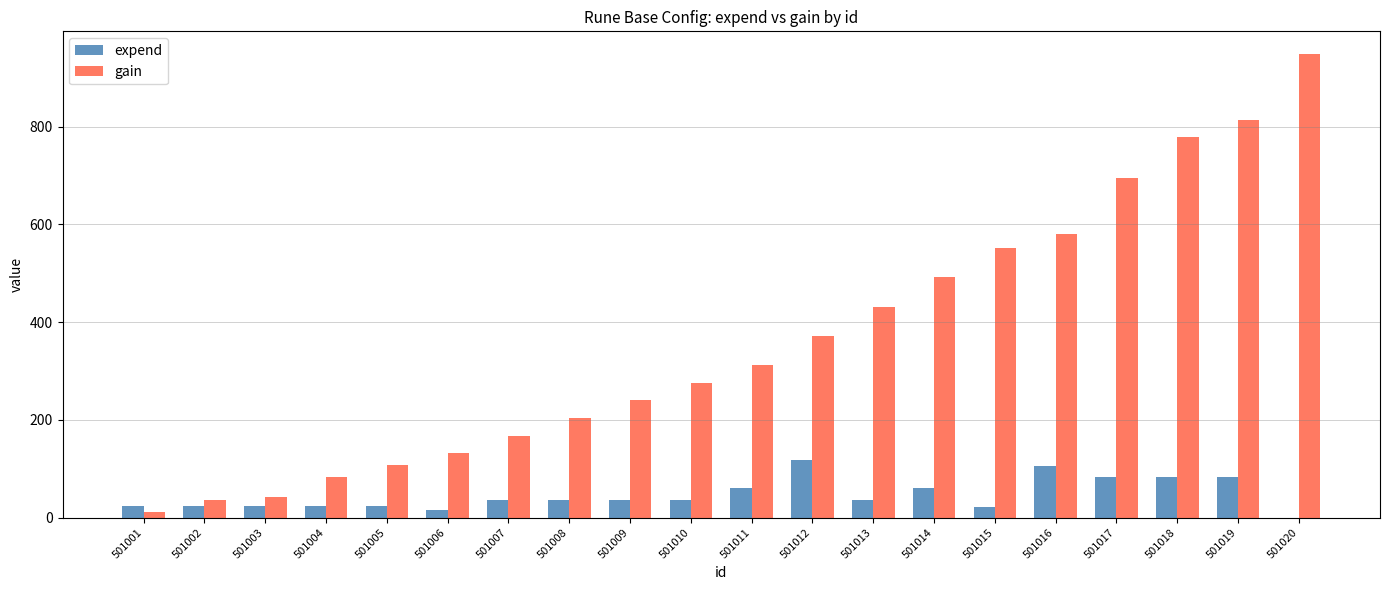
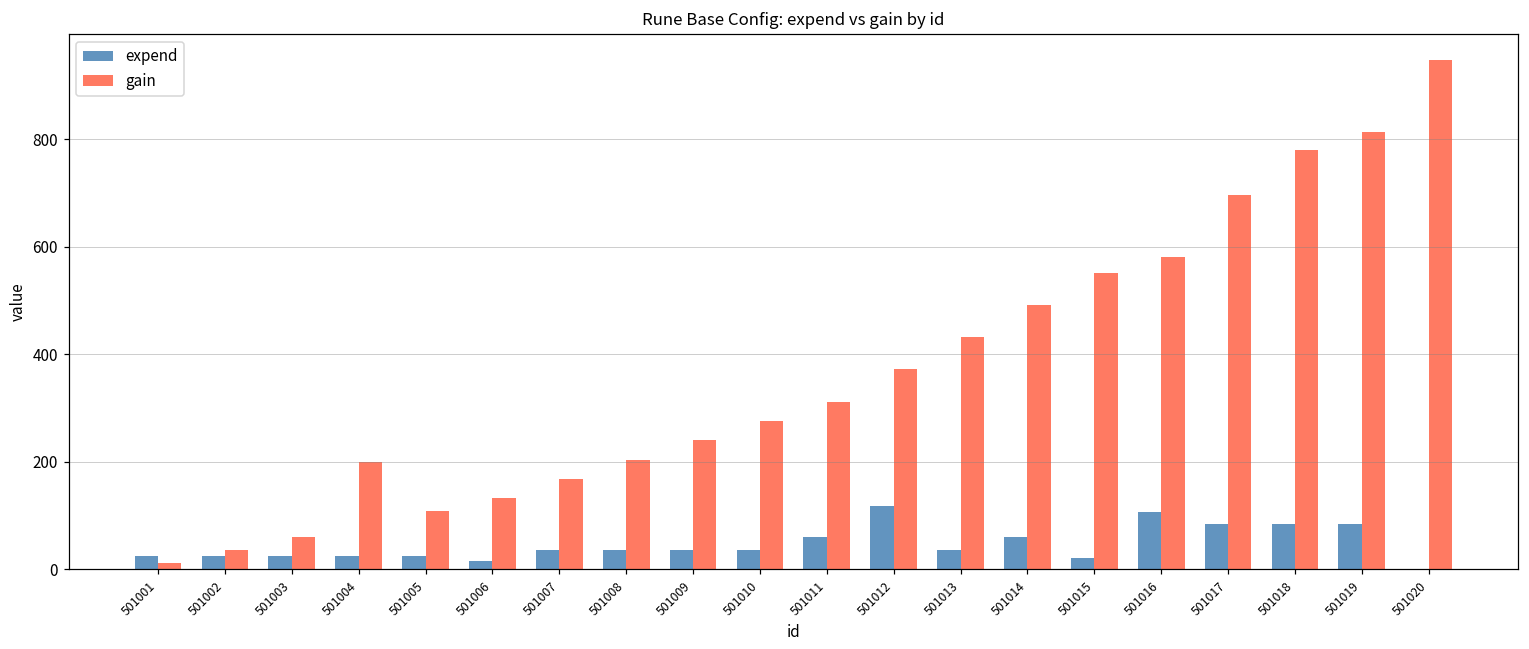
gain, 501003: 40 -> 60
gain, 501004: 80 -> 200
